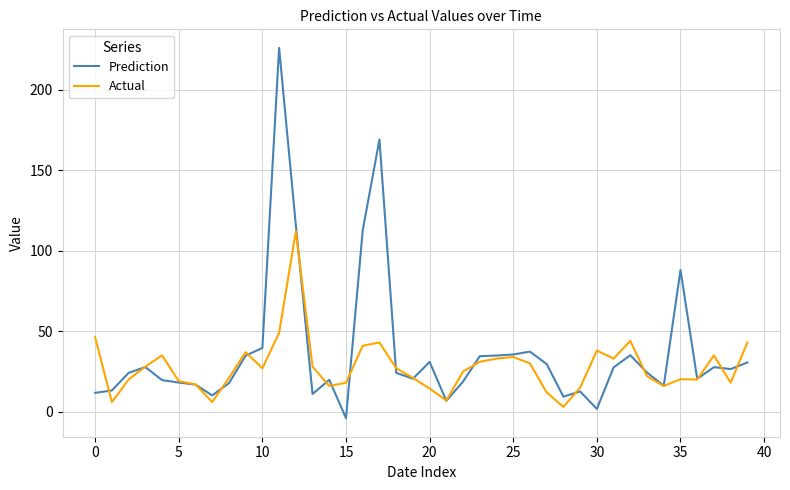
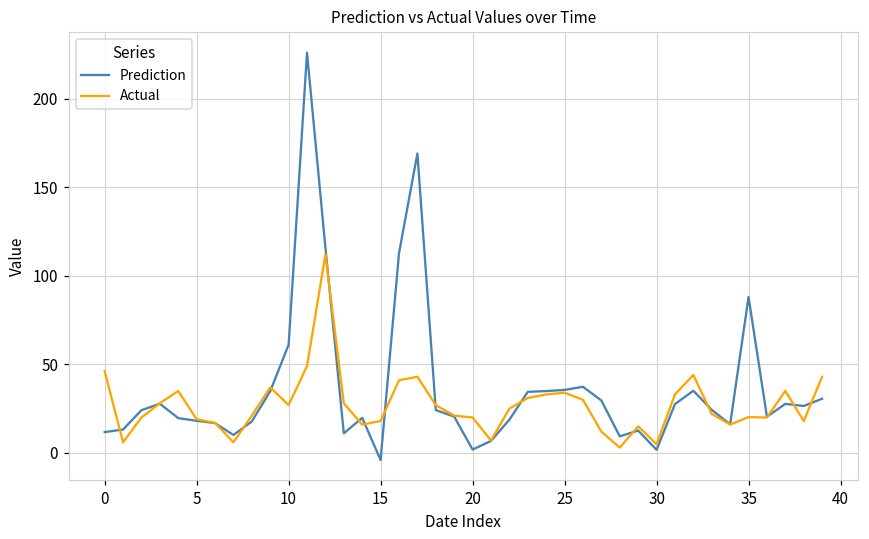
Prediction, 10: 40 -> 61
Prediction, 20: 31 -> 2
Actual, 20: 14 -> 20
Actual, 30: 38 -> 5
